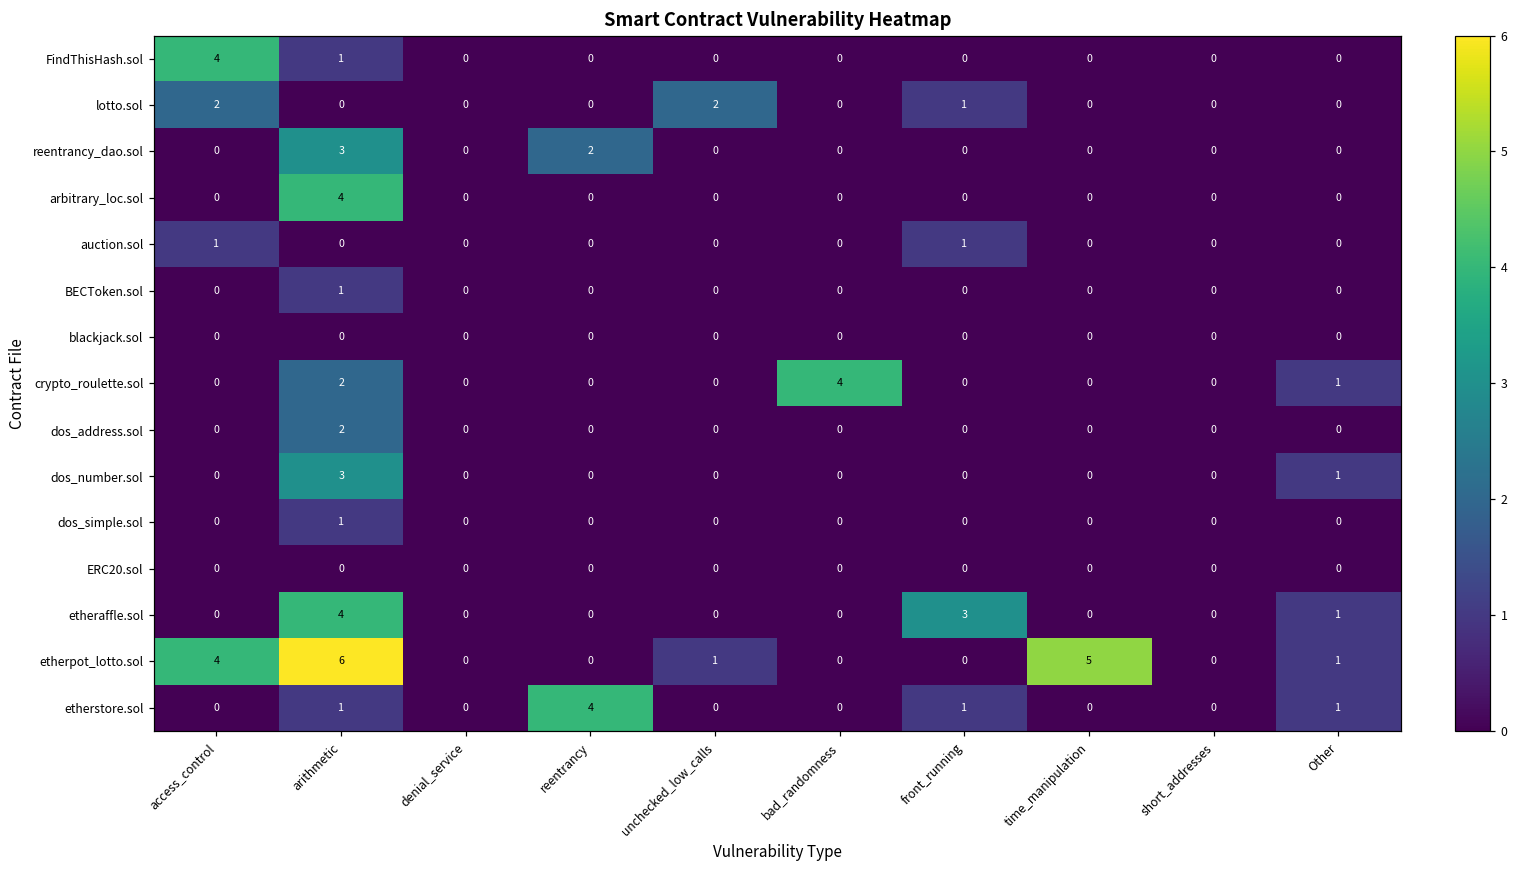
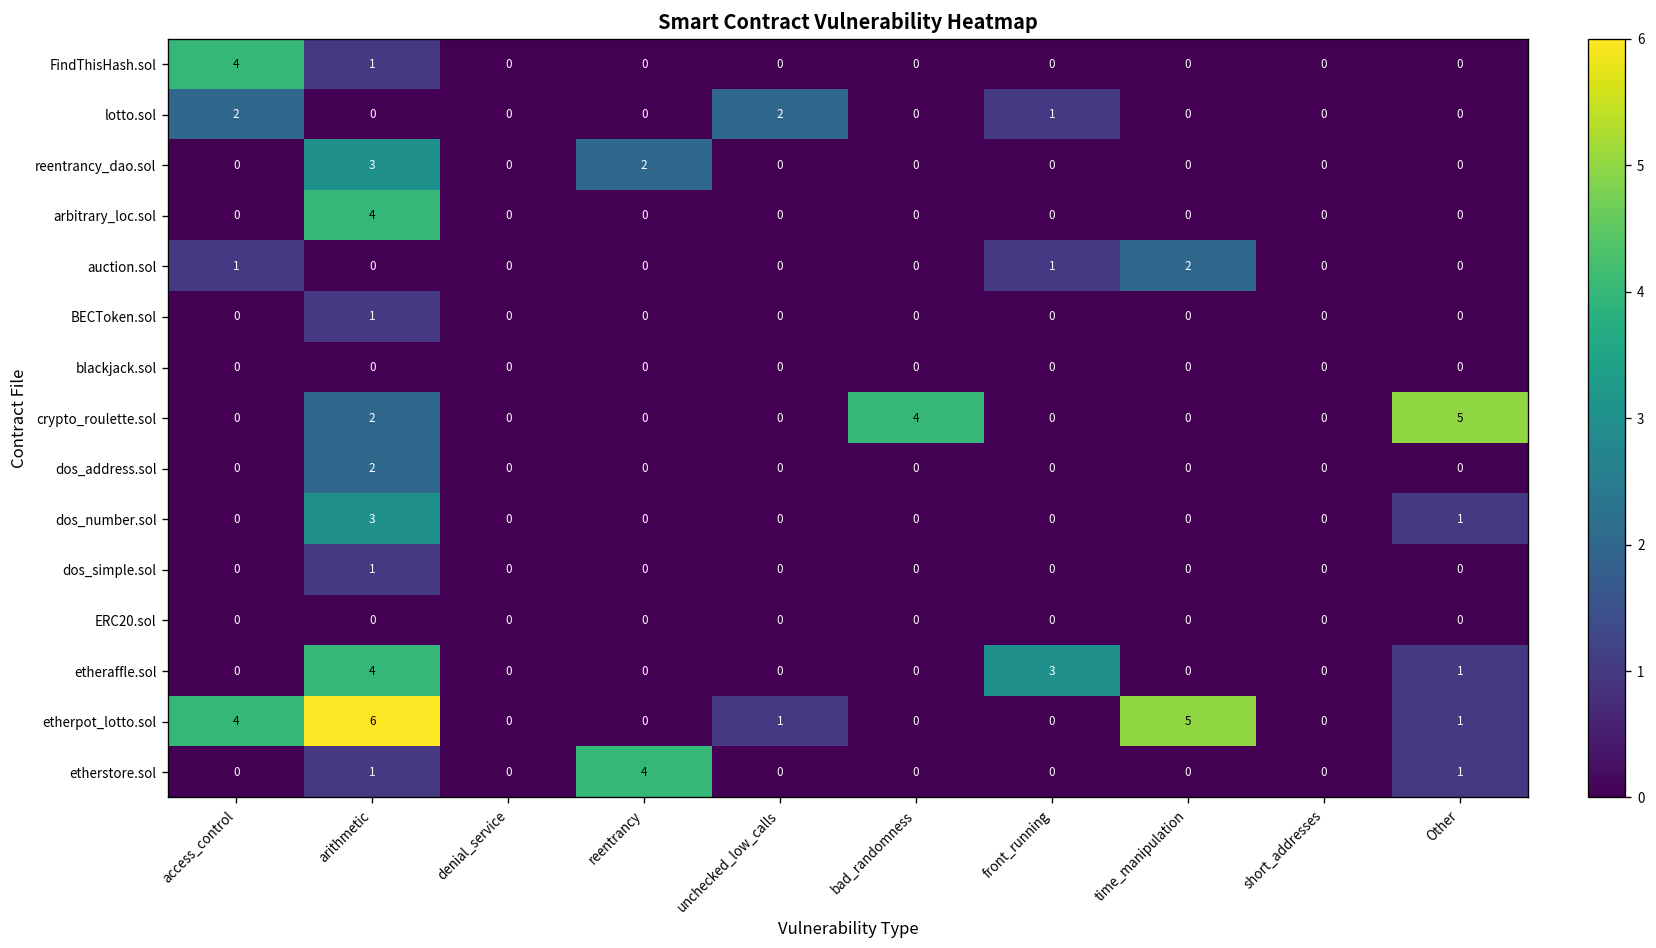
auction.sol, time_manipulation: 0 -> 2
crypto_roulette.sol, Other: 1 -> 5
etherstore.sol, front_running: 1 -> 0
